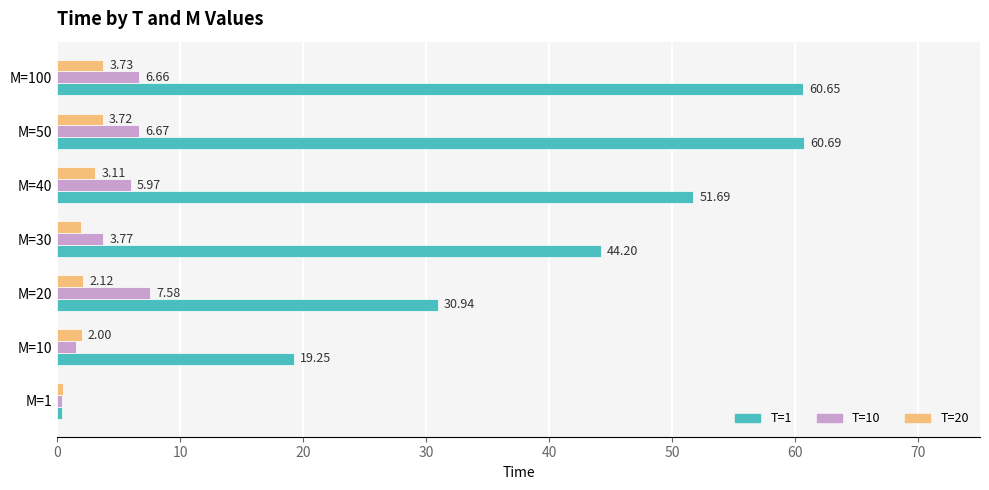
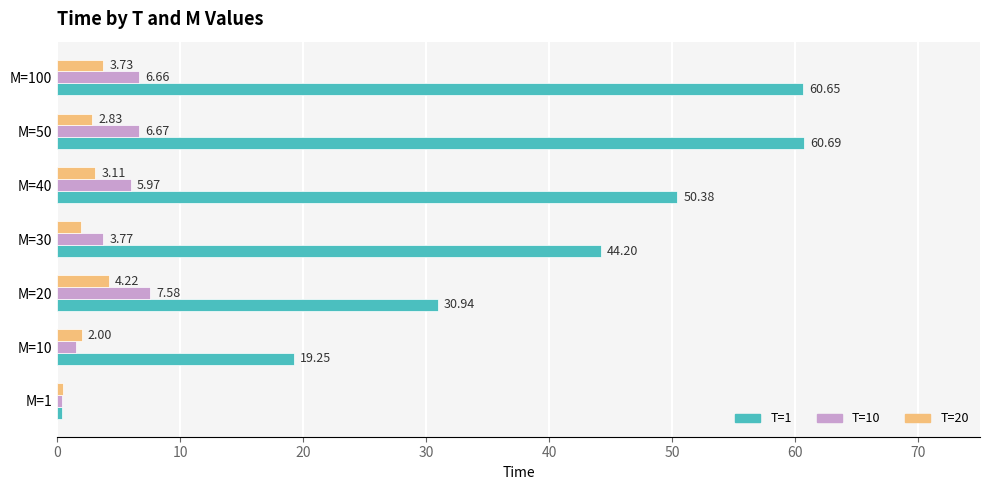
T=20, M=50: 3.72 -> 2.83
T=1, M=40: 51.69 -> 50.38
T=20, M=20: 2.12 -> 4.22
